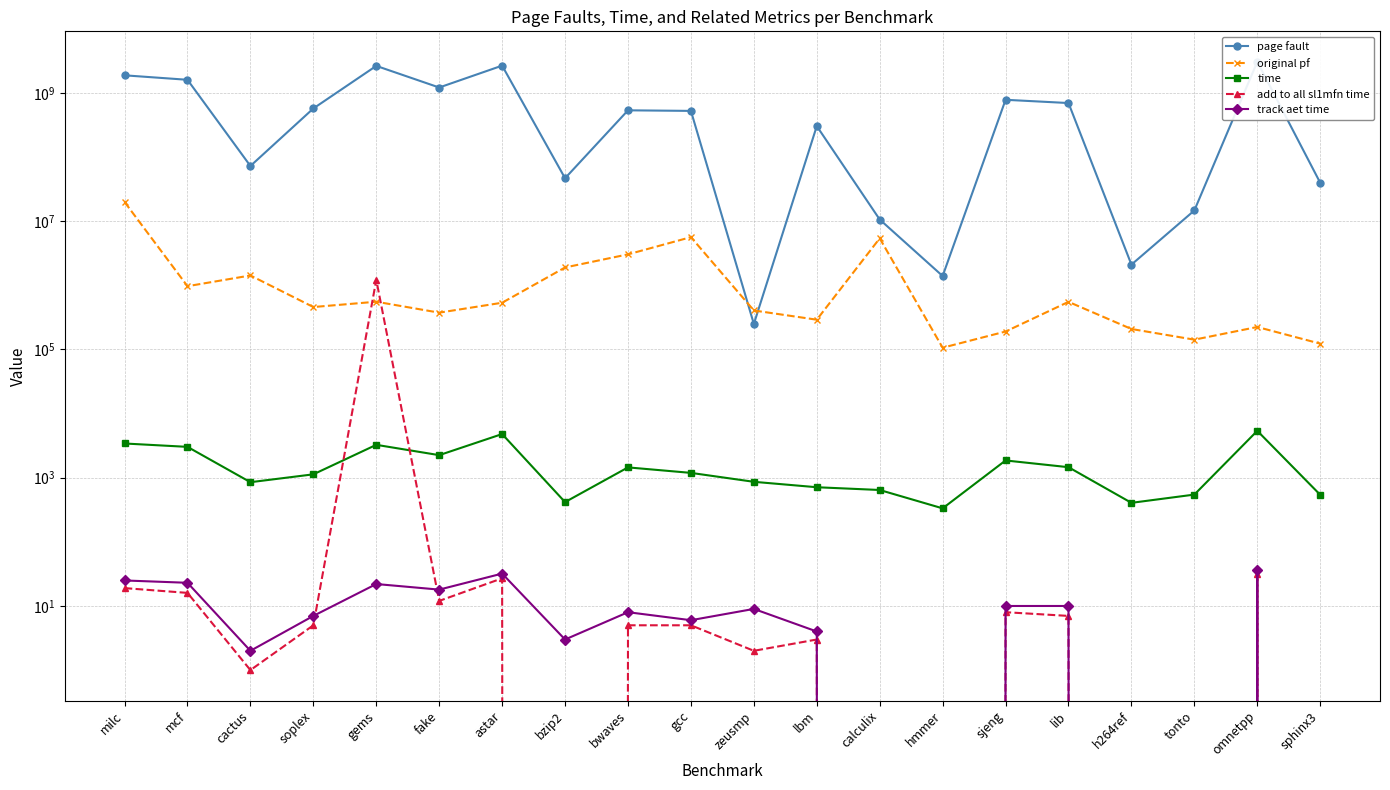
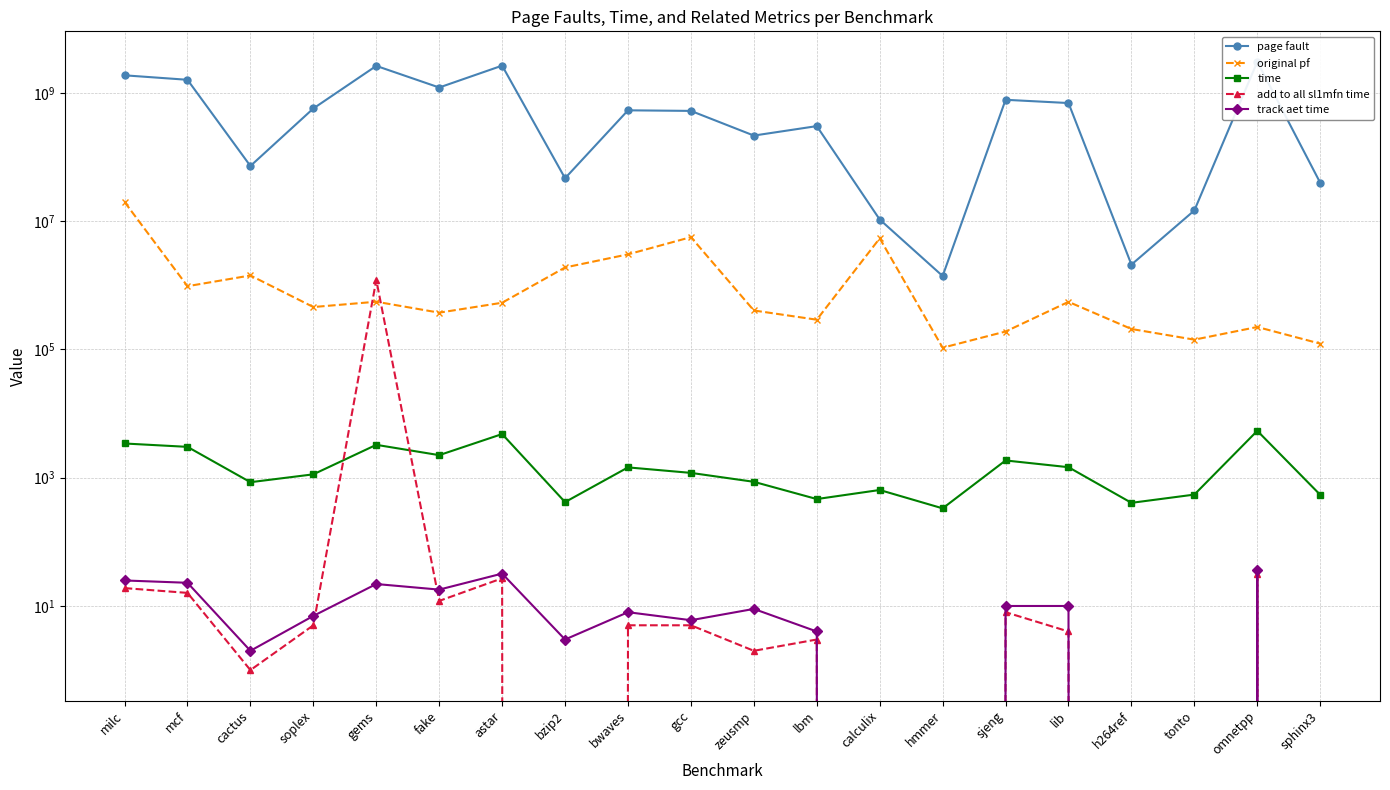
page fault, zeusmp: 250000 -> 220000000
time, lbm: 700 -> 500
add to all sl1mfn time, lib: 7 -> 4
